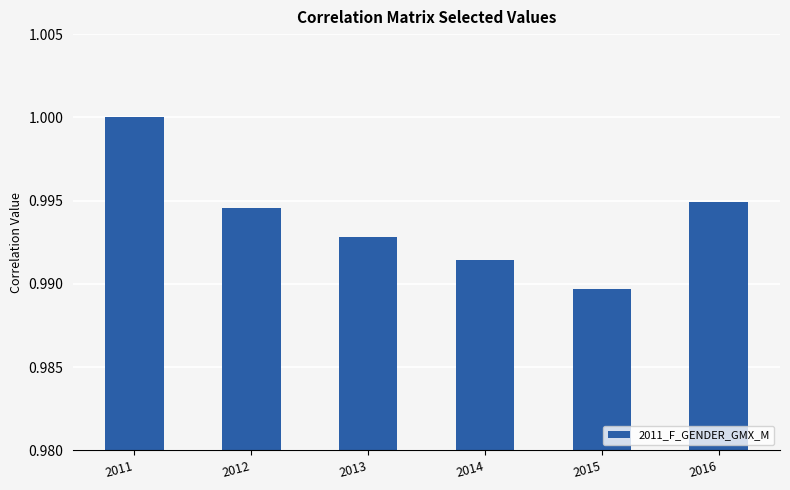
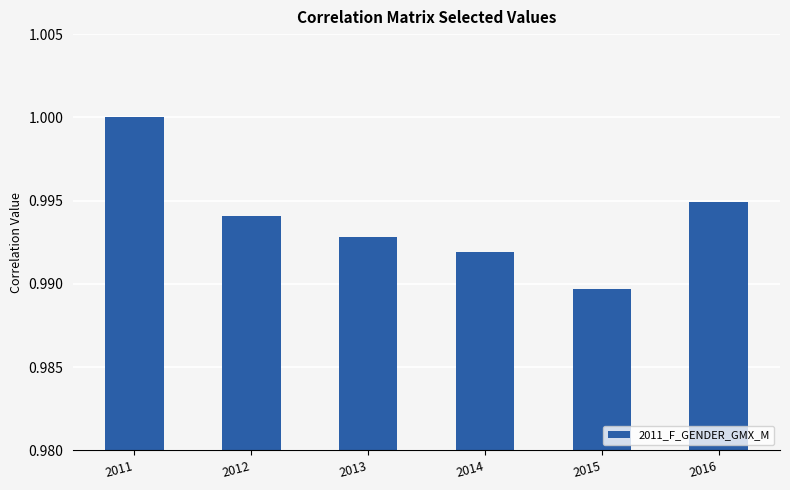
2012: 0.9946 -> 0.9941
2014: 0.9914 -> 0.9919
